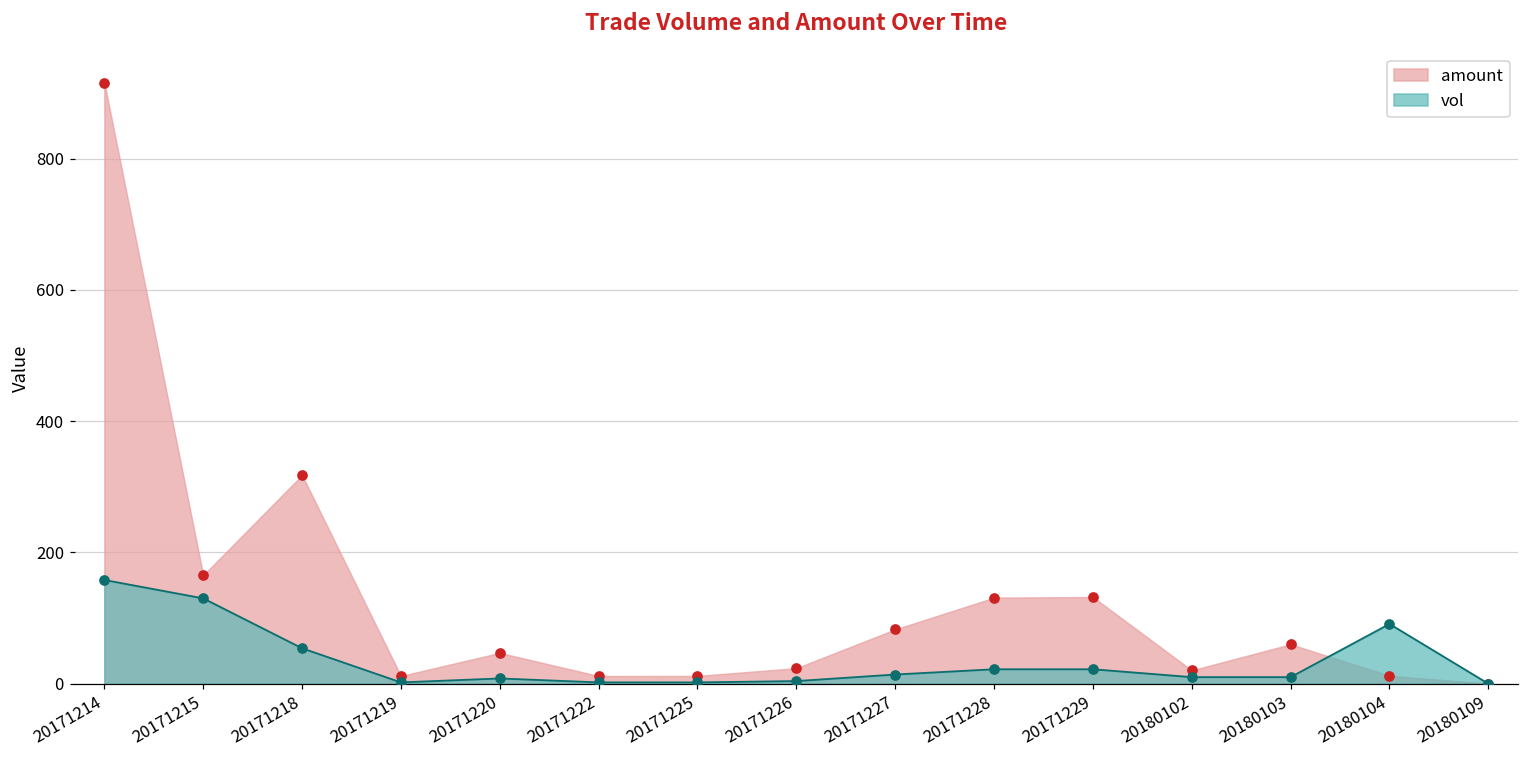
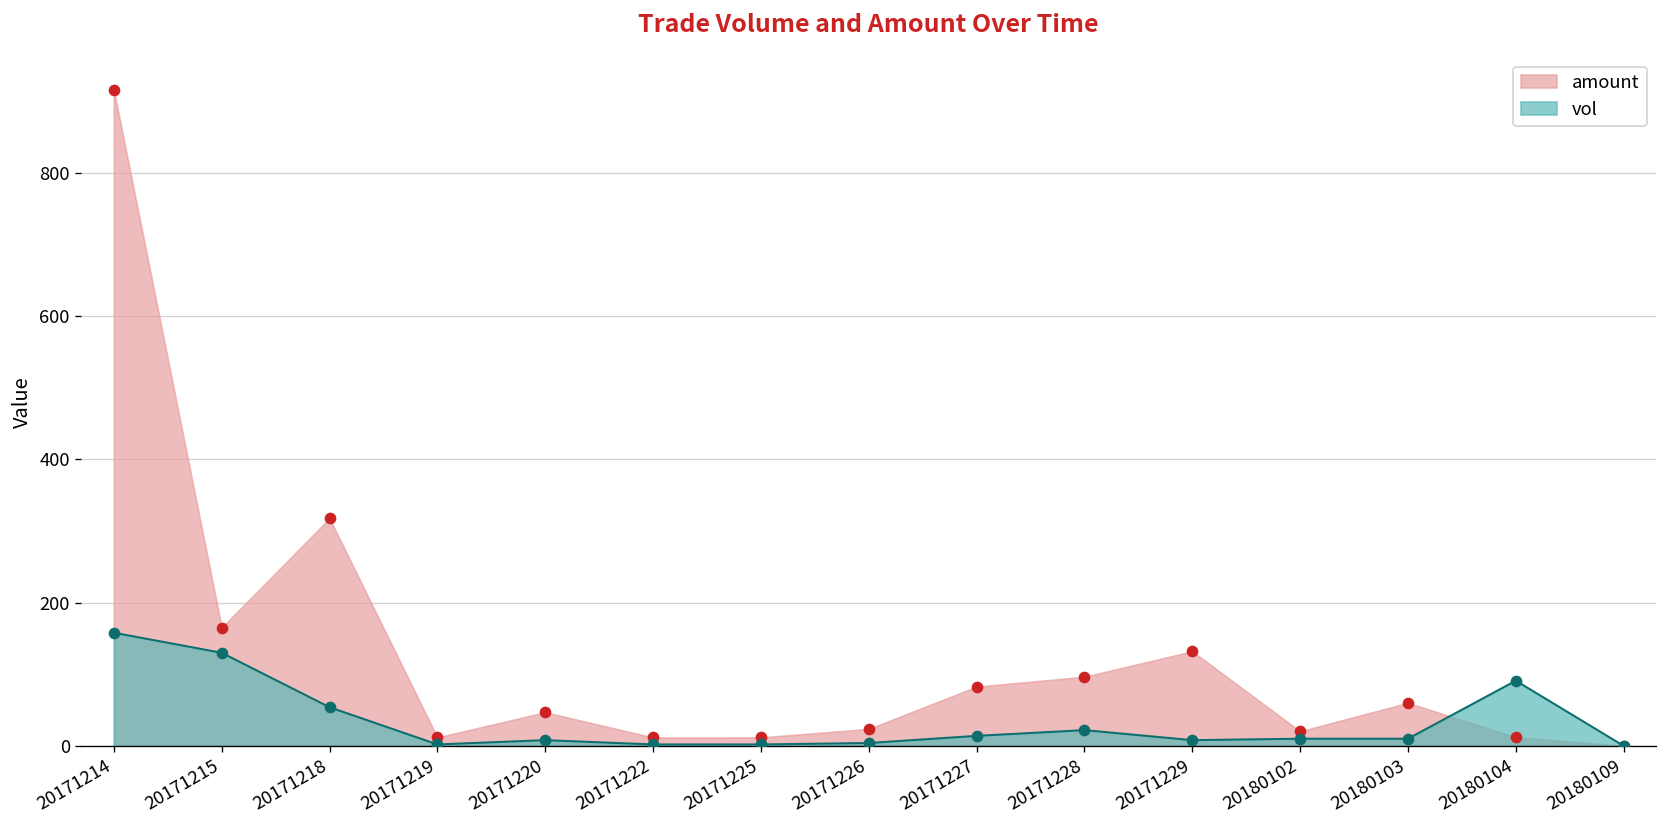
amount, 20171228: 130 -> 100
vol, 20171229: 20 -> 10
